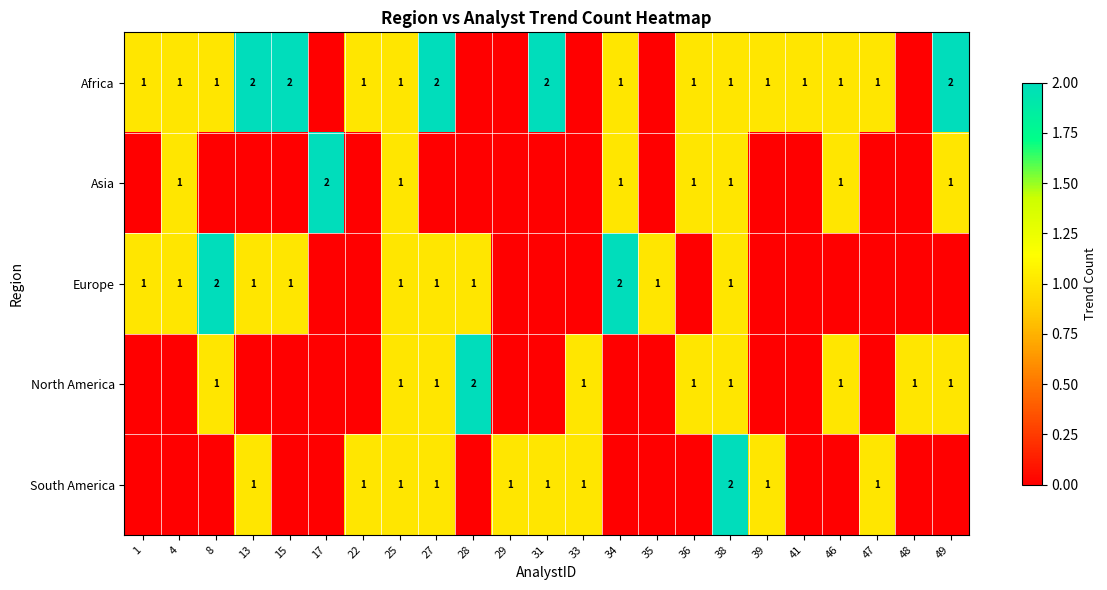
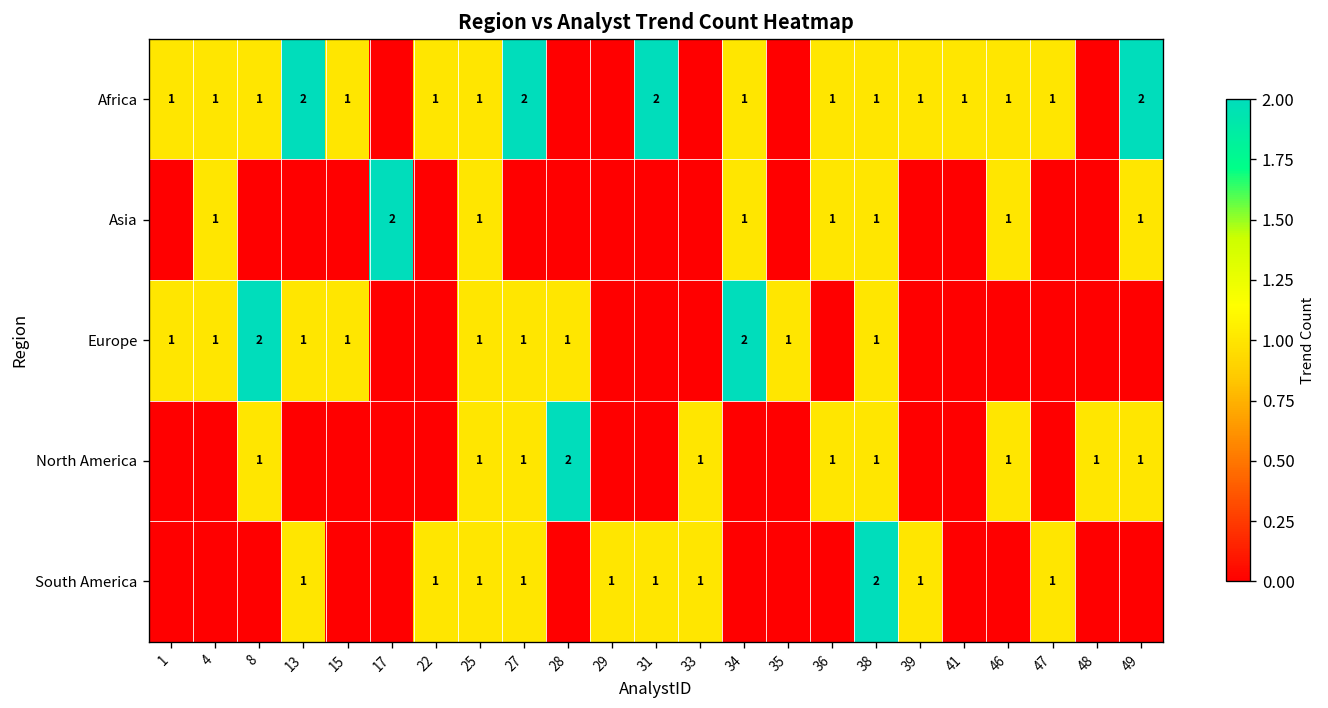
Africa, 15: 2 -> 1
